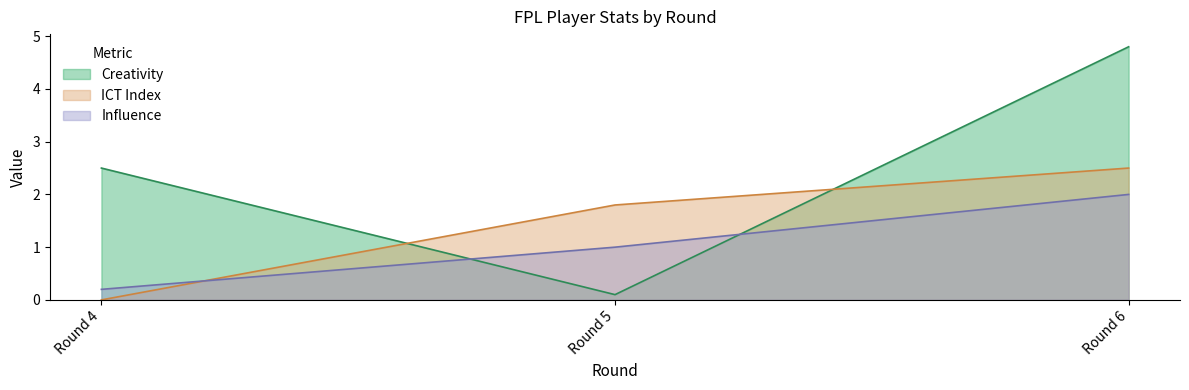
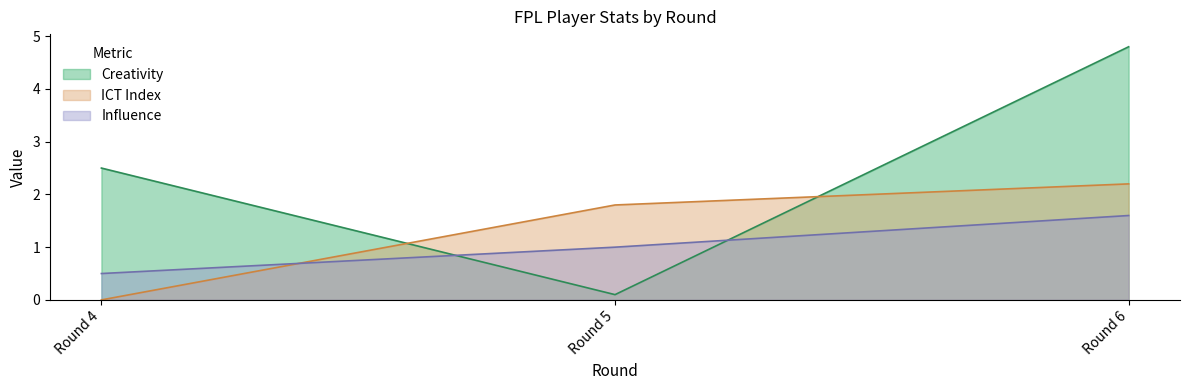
Influence, Round 4: 0.2 -> 0.5
ICT Index, Round 6: 2.5 -> 2.2
Influence, Round 6: 2.0 -> 1.6
